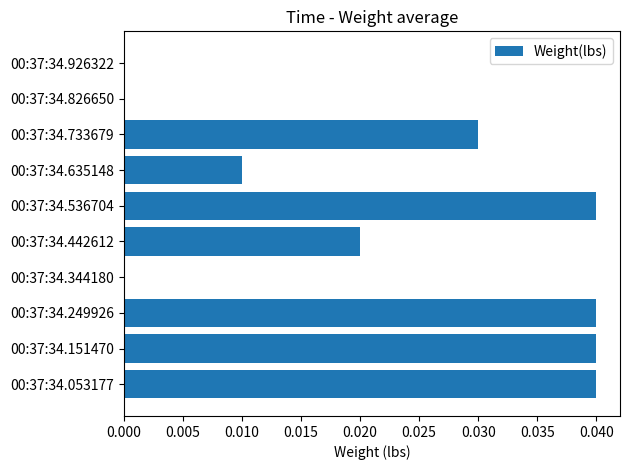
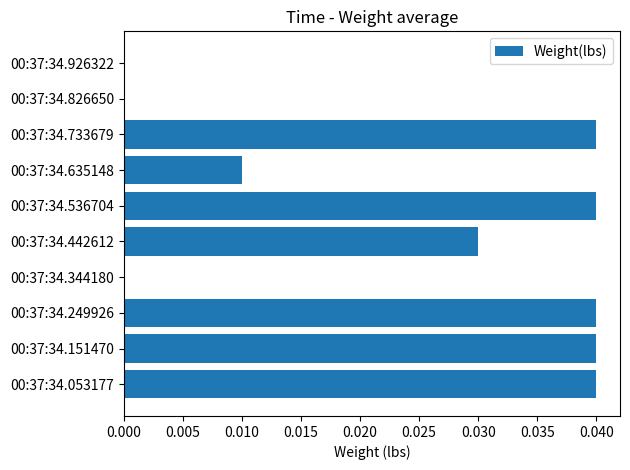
00:37:34.733679: 0.03 -> 0.04
00:37:34.442612: 0.02 -> 0.03
